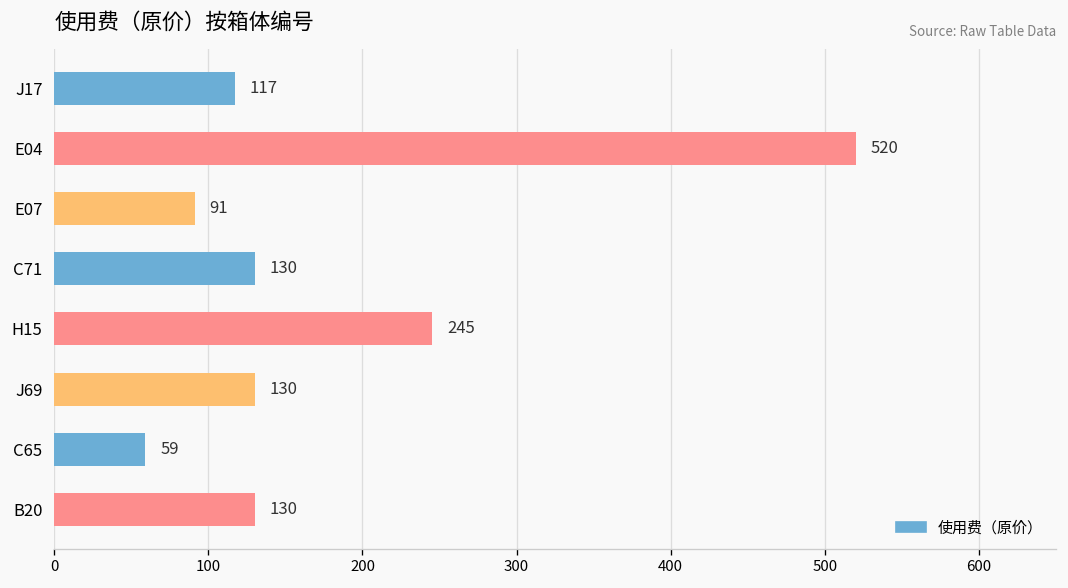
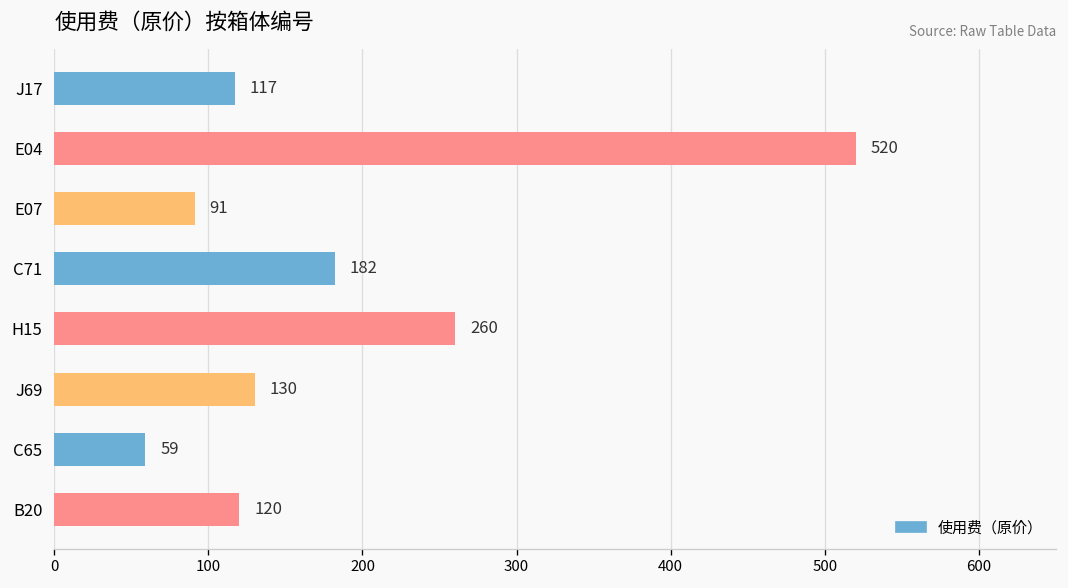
C71: 130 -> 182
H15: 245 -> 260
B20: 130 -> 120
